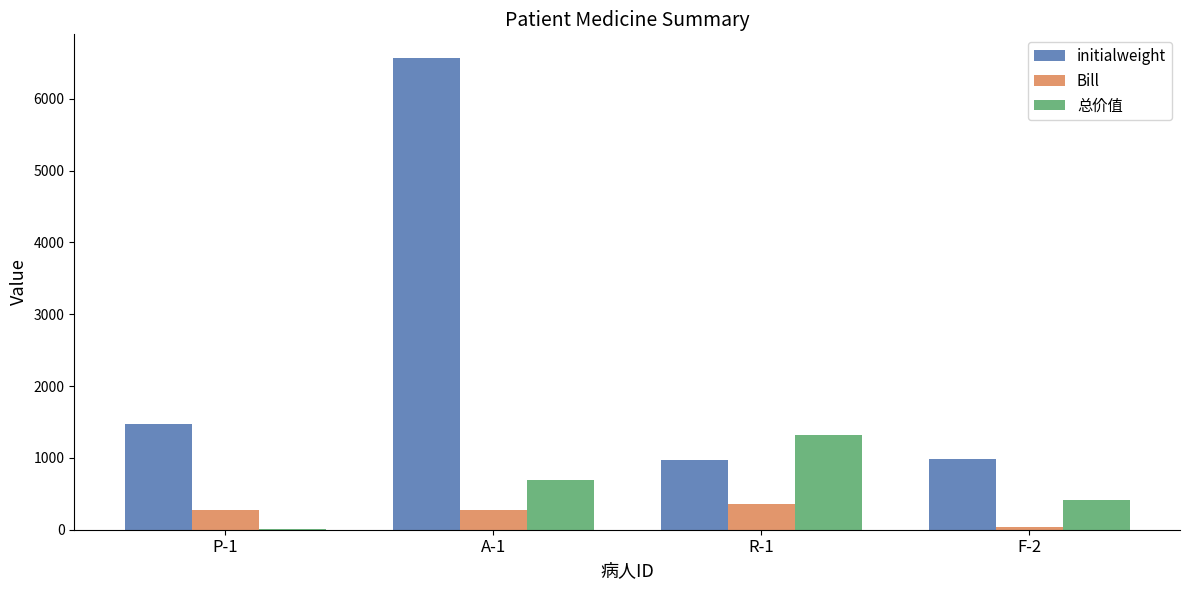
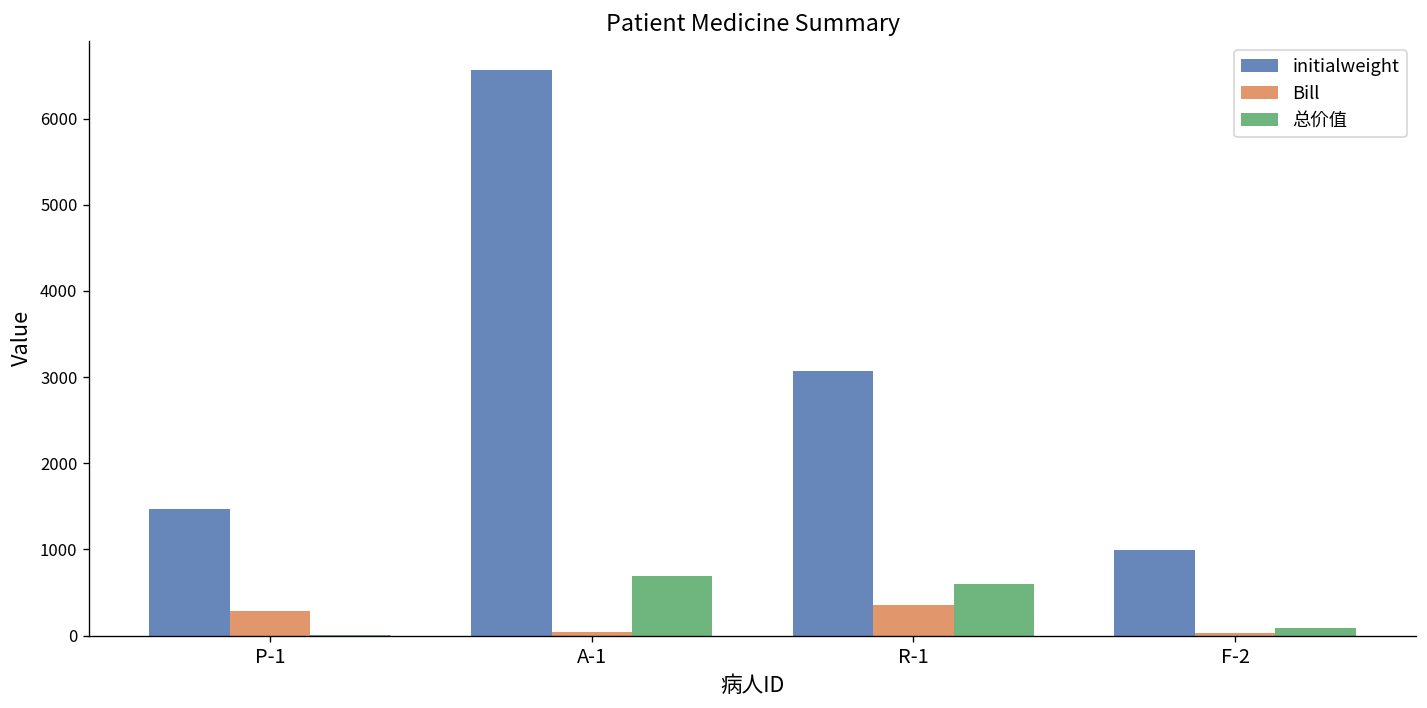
Bill, A-1: 300 -> 0
initialweight, R-1: 1000 -> 3100
总价值, R-1: 1300 -> 600
总价值, F-2: 400 -> 100
